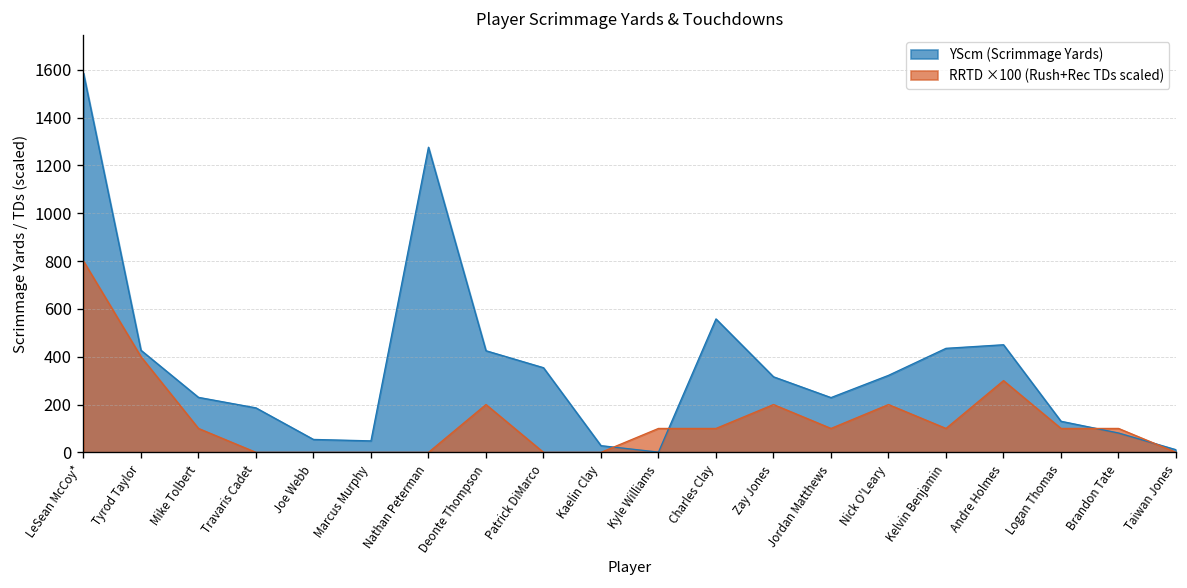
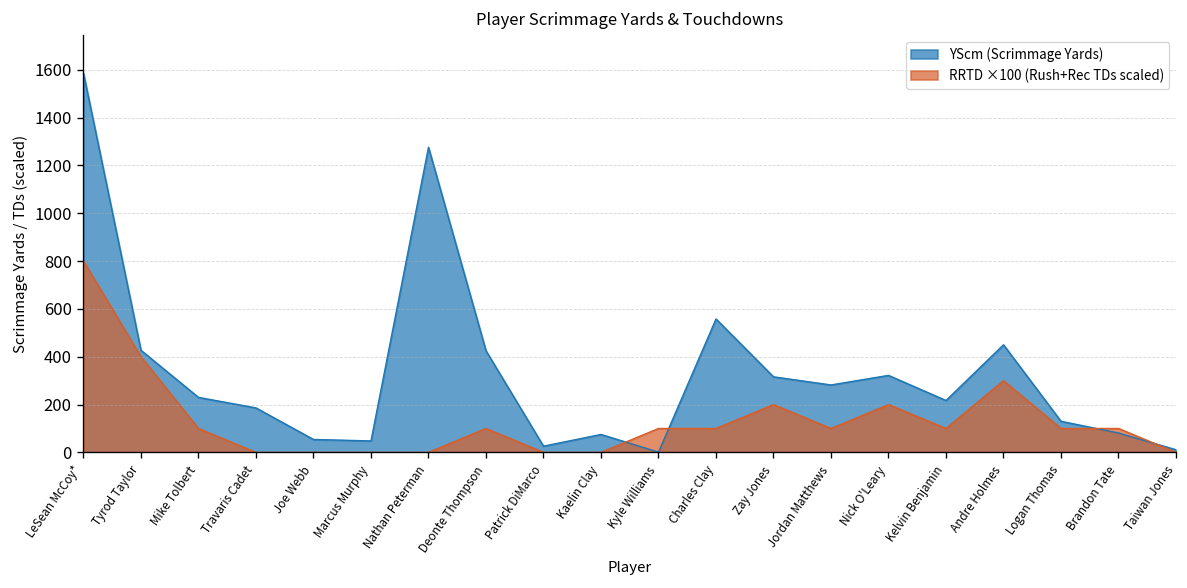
RRTD ×100 (Rush+Rec TDs scaled), Deonte Thompson: 200 -> 100
YScm (Scrimmage Yards), Patrick DiMarco: 350 -> 30
YScm (Scrimmage Yards), Kaelin Clay: 30 -> 80
YScm (Scrimmage Yards), Jordan Matthews: 230 -> 280
YScm (Scrimmage Yards), Kelvin Benjamin: 440 -> 220
